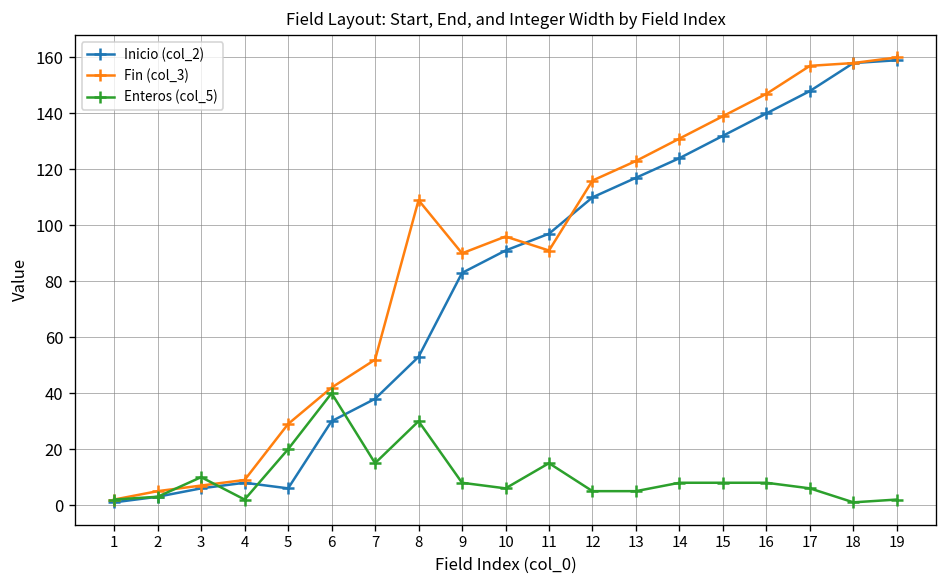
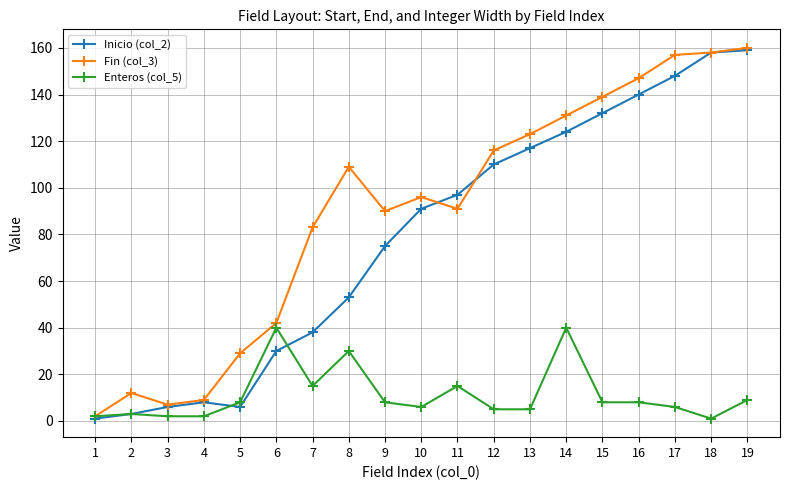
Fin (col_3), 2: 5 -> 12
Enteros (col_5), 3: 10 -> 2
Enteros (col_5), 5: 20 -> 8
Fin (col_3), 7: 52 -> 83
Inicio (col_2), 9: 83 -> 75
Enteros (col_5), 14: 8 -> 40
Enteros (col_5), 19: 2 -> 9
